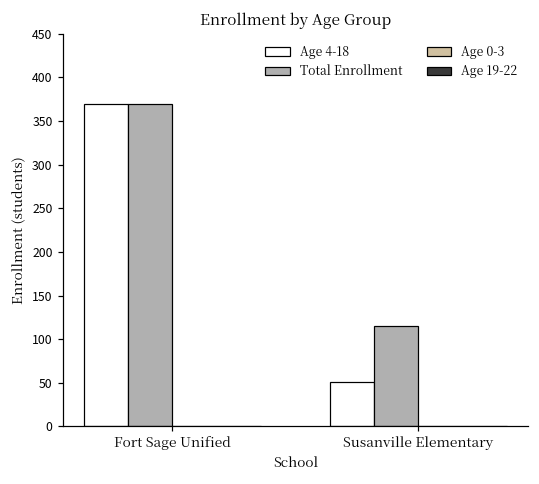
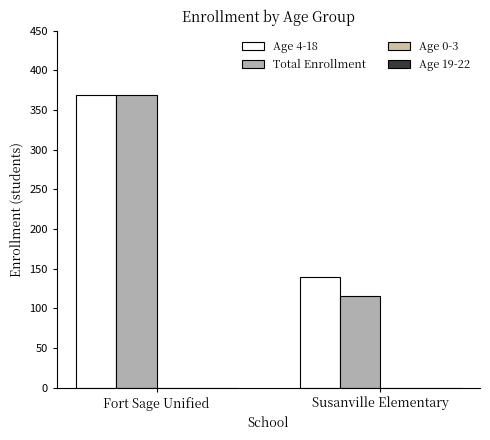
Age 4-18, Susanville Elementary: 50 -> 140
